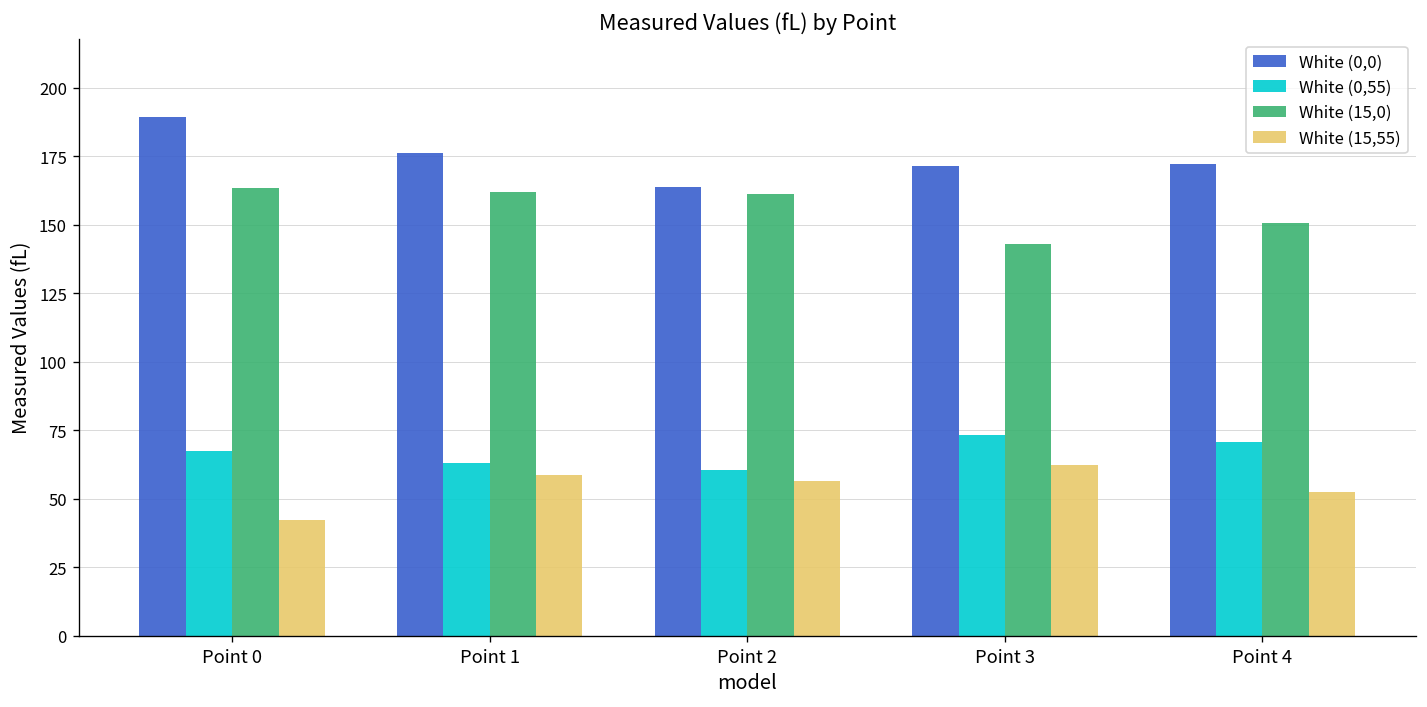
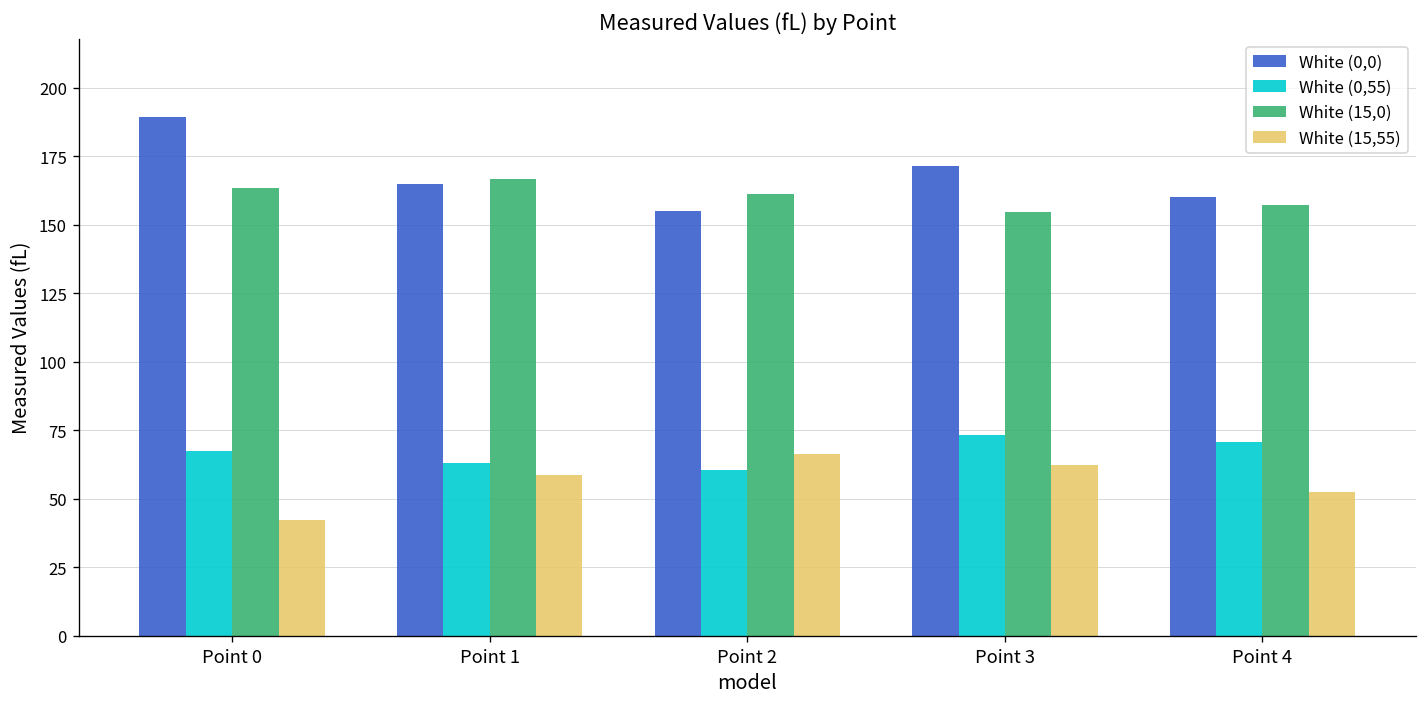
White (0,0), Point 1: 176 -> 165
White (15,0), Point 1: 162 -> 167
White (0,0), Point 2: 164 -> 155
White (15,55), Point 2: 57 -> 66
White (15,0), Point 3: 143 -> 155
White (0,0), Point 4: 172 -> 160
White (15,0), Point 4: 151 -> 157
